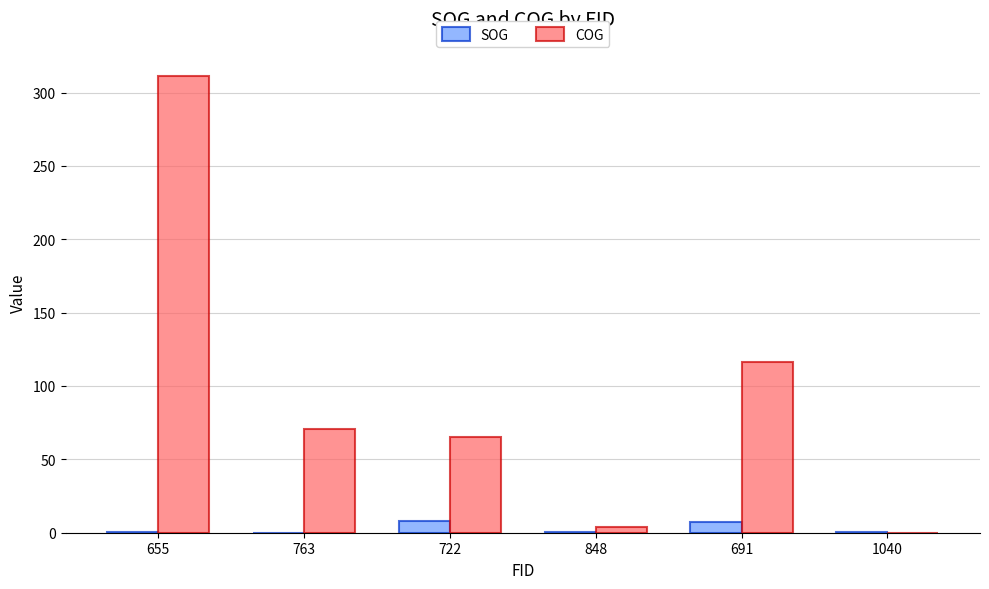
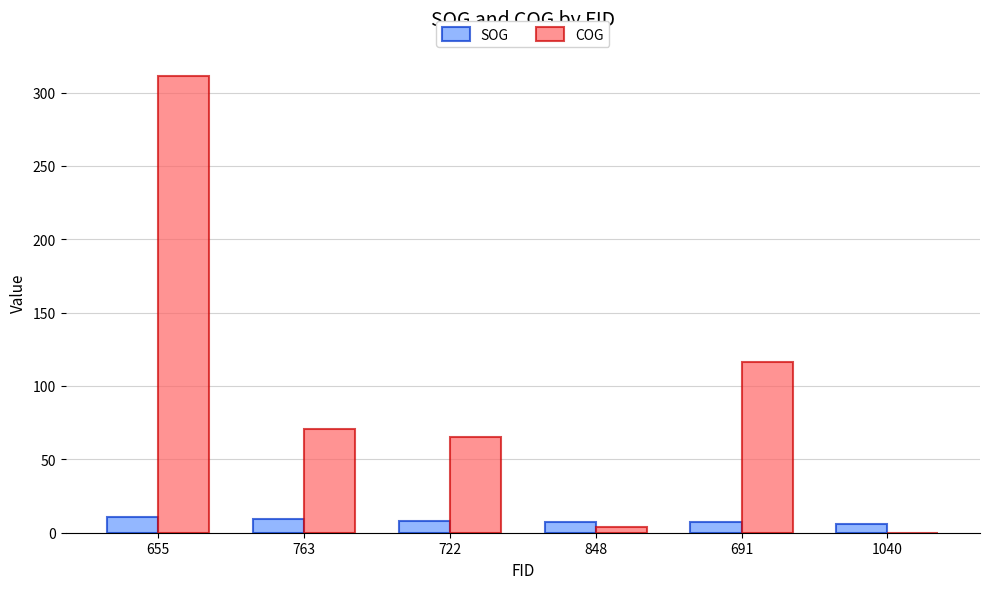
SOG, 655: 0 -> 10
SOG, 763: 0 -> 10
SOG, 848: 0 -> 7
SOG, 1040: 0 -> 6
